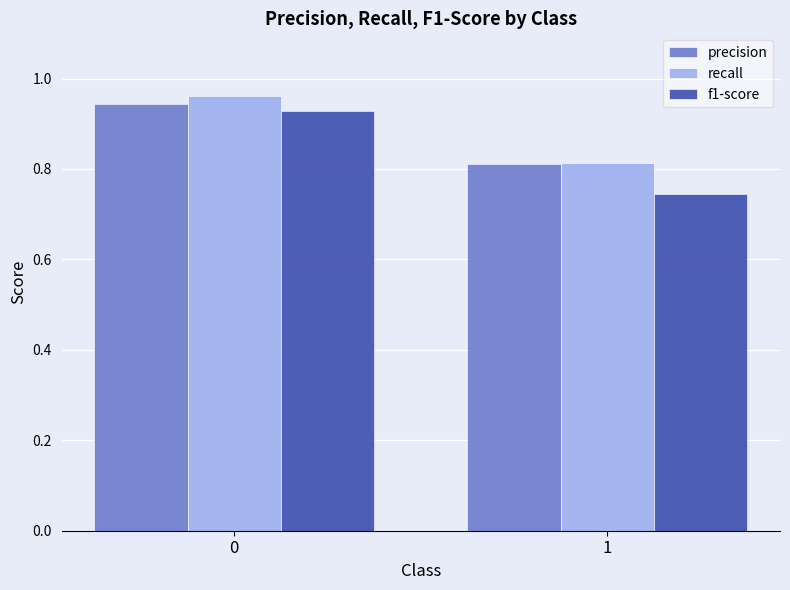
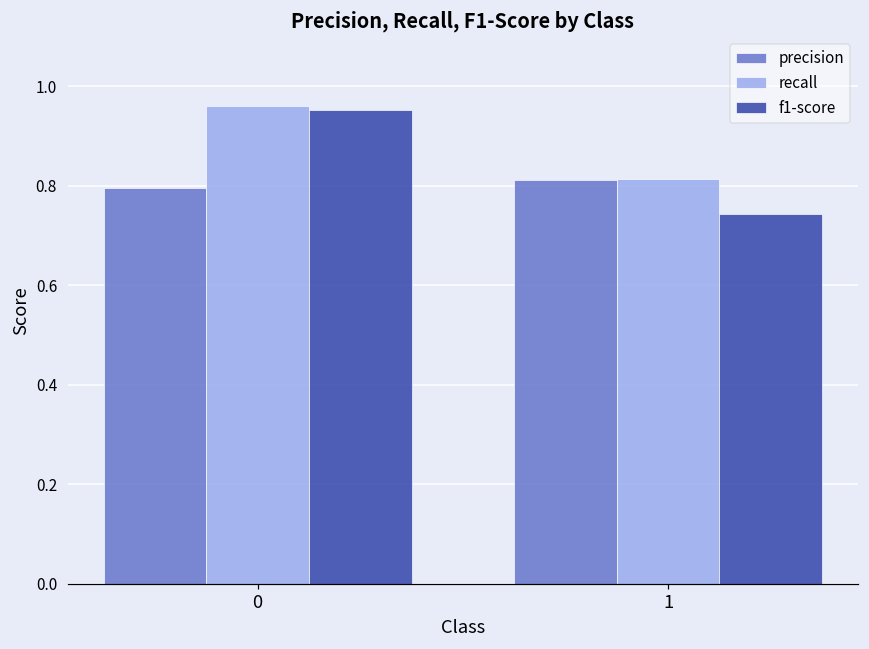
precision, 0: 0.94 -> 0.80
f1-score, 0: 0.93 -> 0.95
